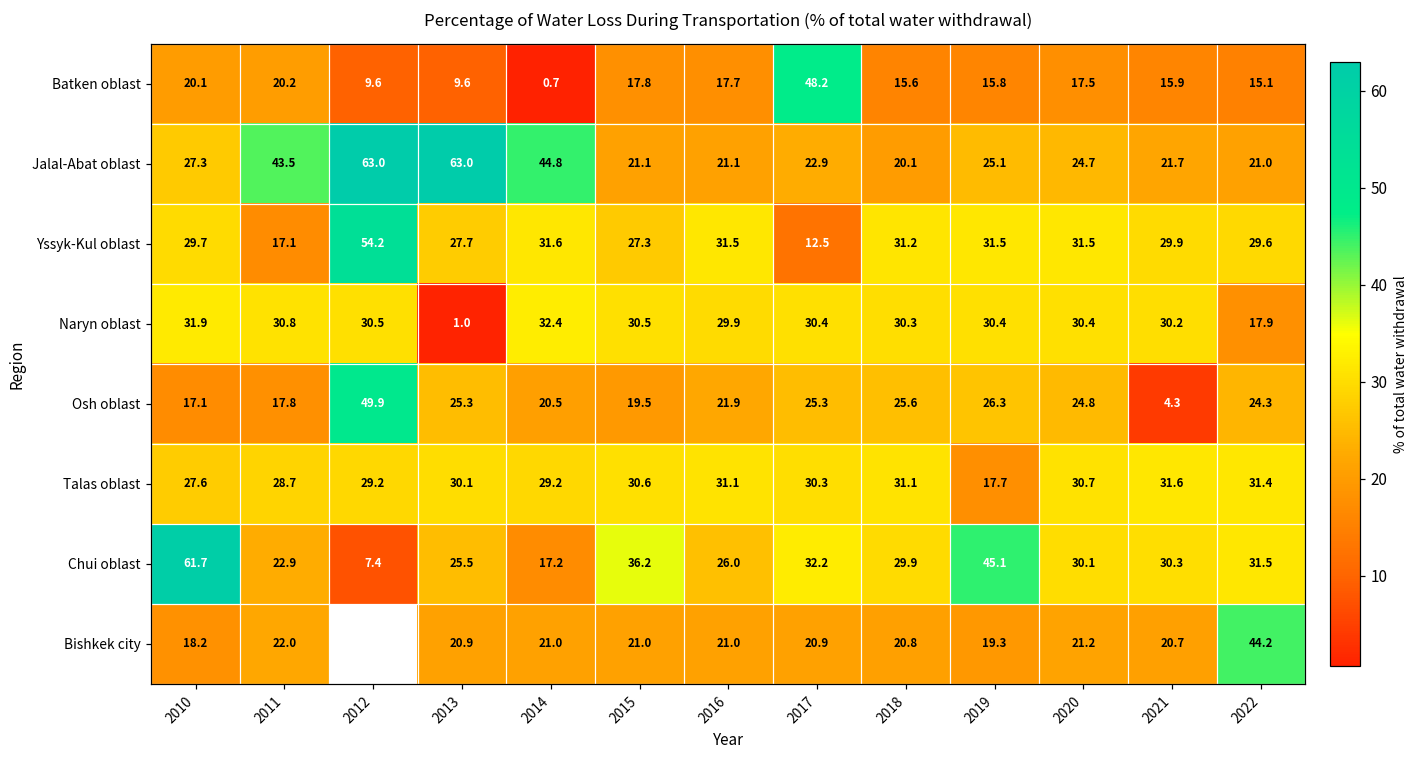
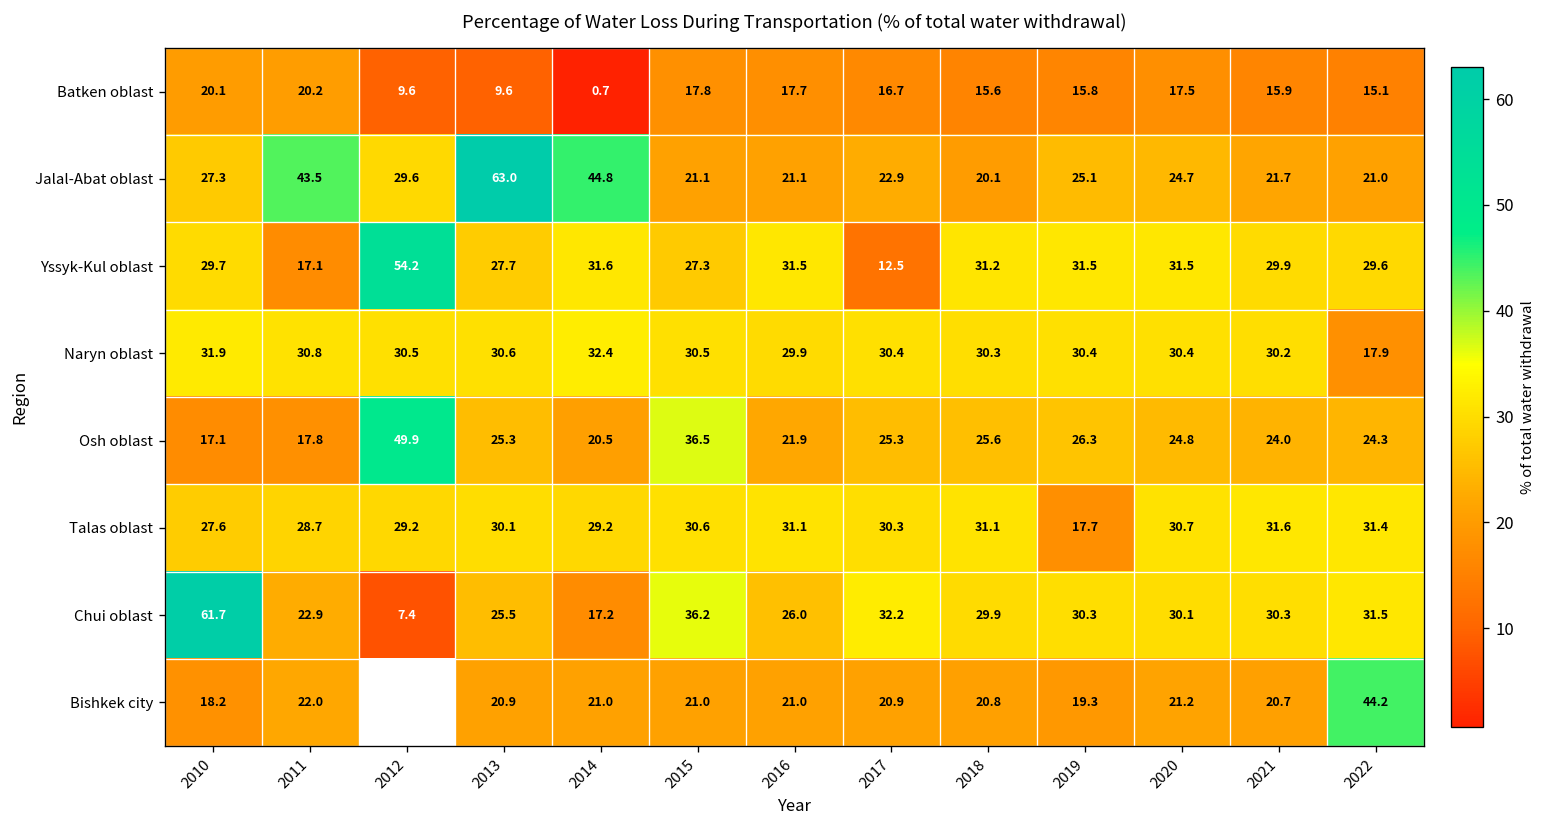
Batken oblast, 2017: 48.2 -> 16.7
Jalal-Abat oblast, 2012: 63.0 -> 29.6
Naryn oblast, 2013: 1.0 -> 30.6
Osh oblast, 2015: 19.5 -> 36.5
Osh oblast, 2021: 4.3 -> 24.0
Chui oblast, 2019: 45.1 -> 30.3
